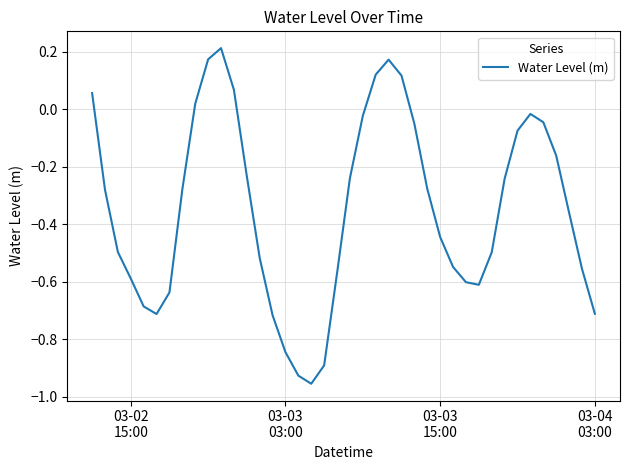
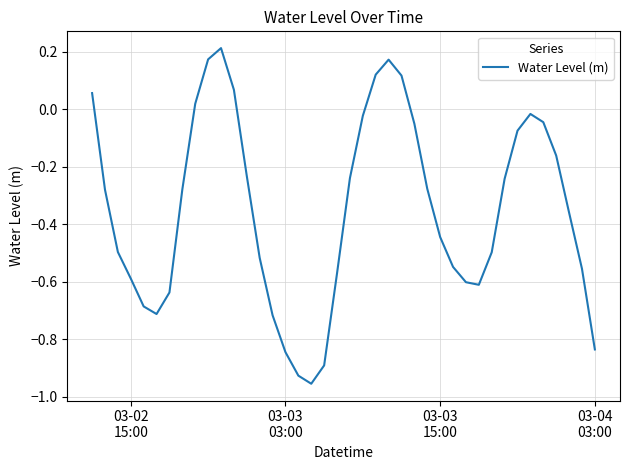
03-04 03:00: -0.71 -> -0.84
